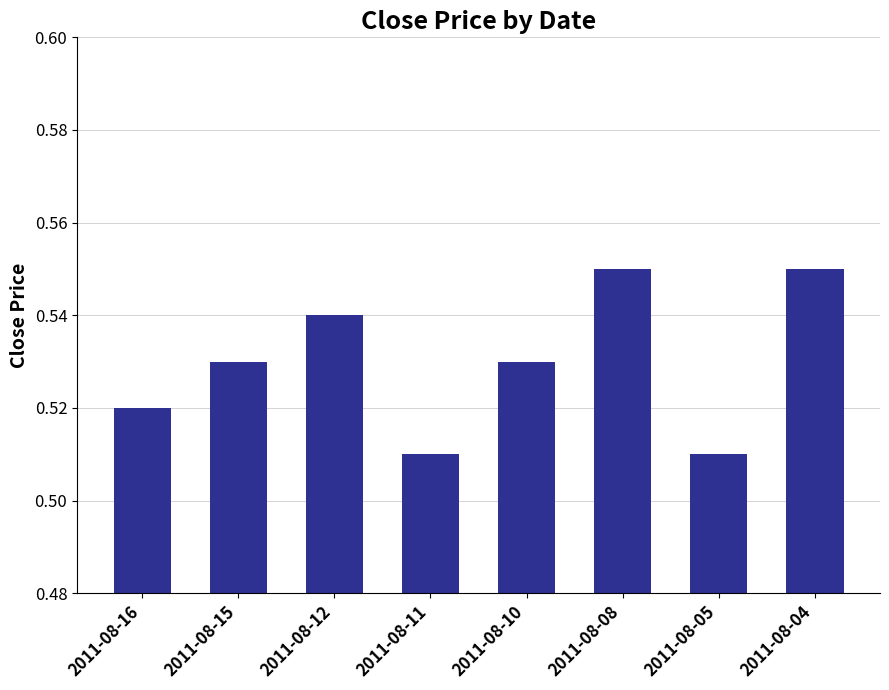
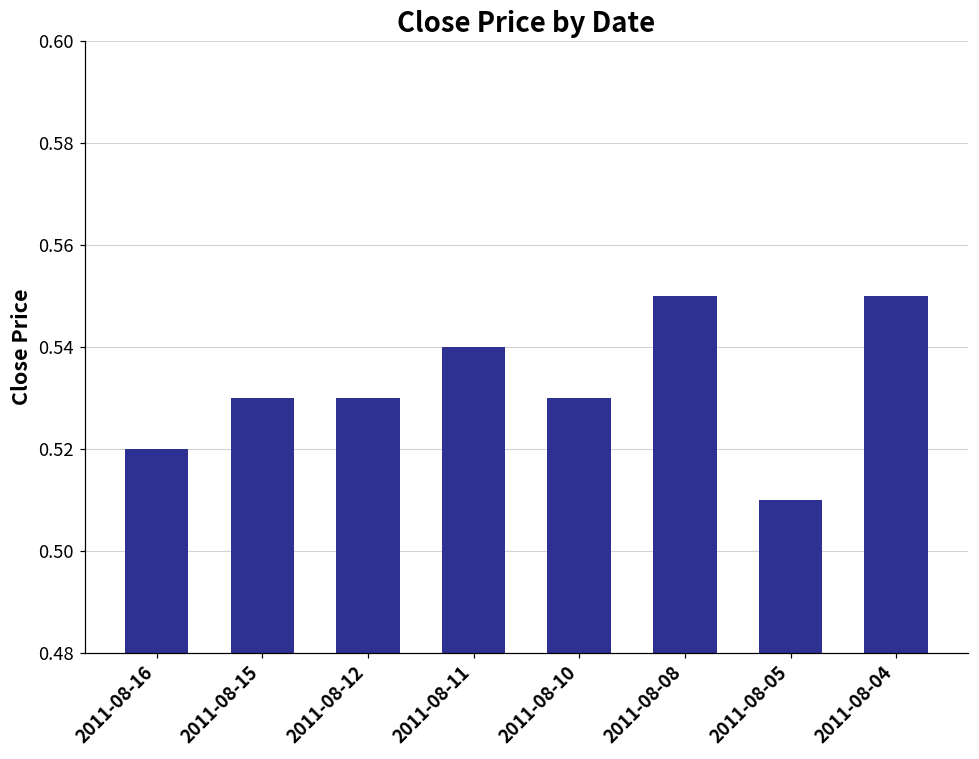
2011-08-12: 0.54 -> 0.53
2011-08-11: 0.51 -> 0.54
